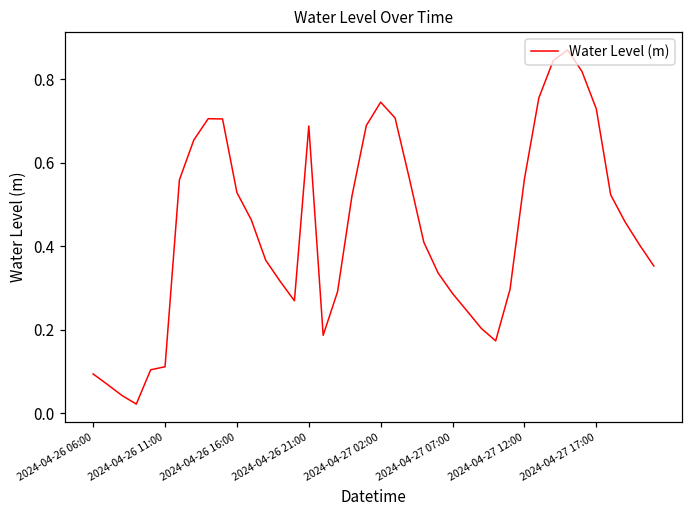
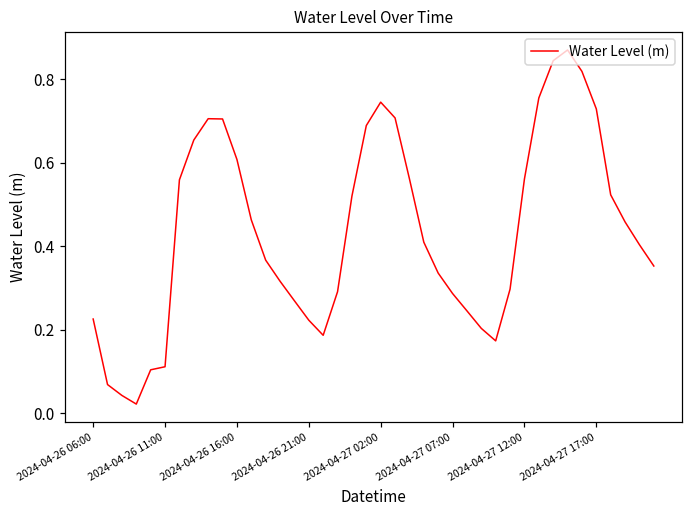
2024-04-26 06:00: 0.09 -> 0.23
2024-04-26 16:00: 0.53 -> 0.61
2024-04-26 21:00: 0.69 -> 0.22
